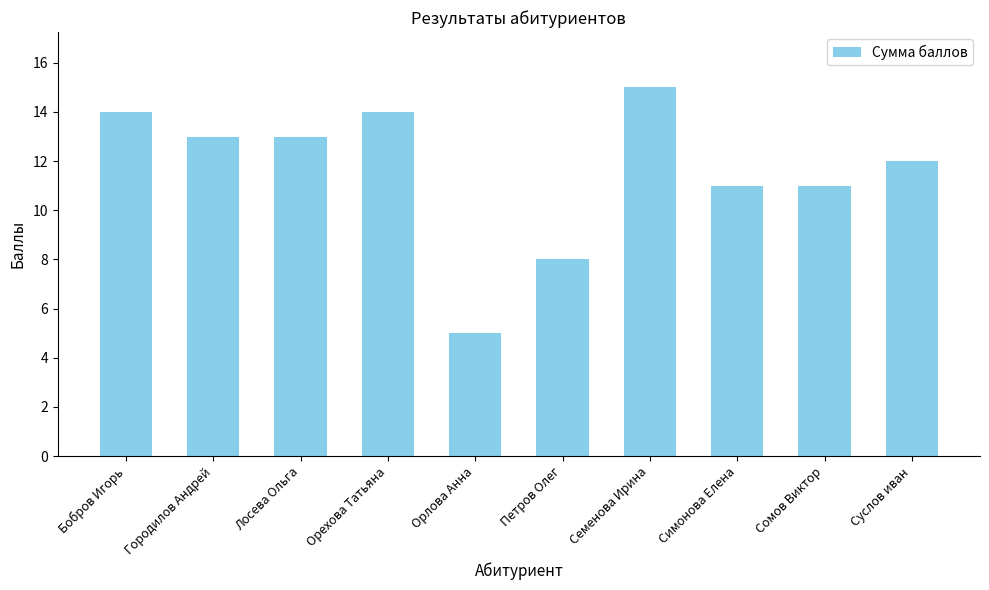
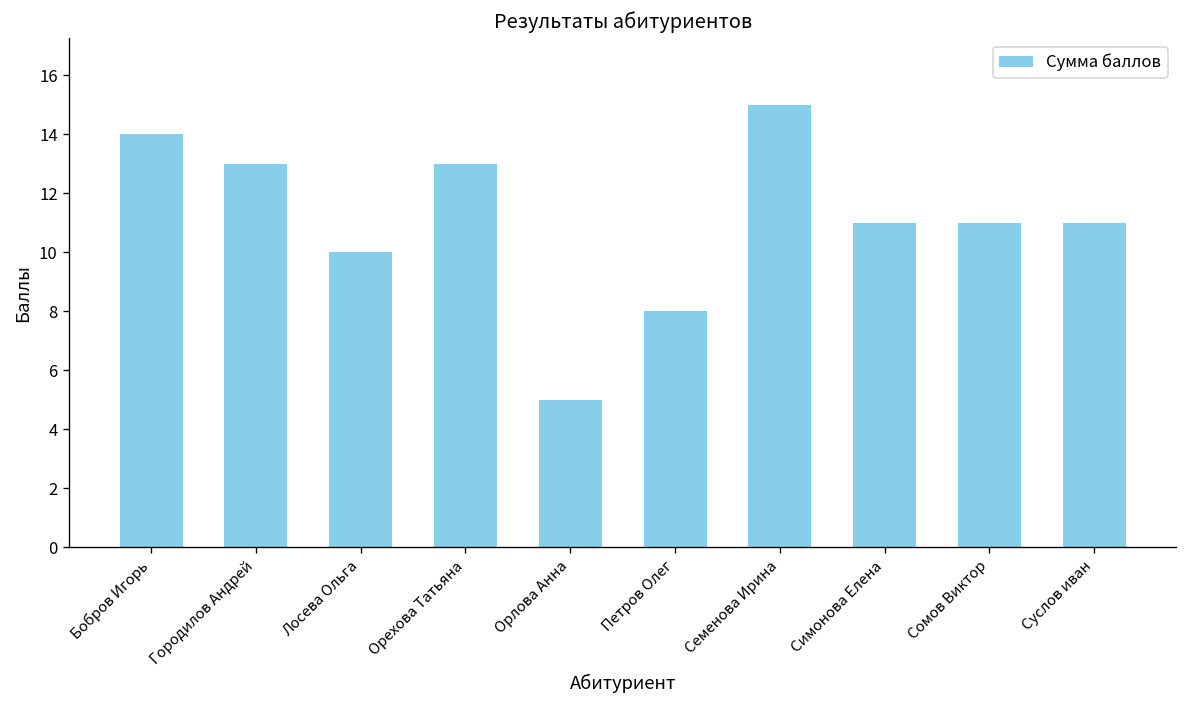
Лосева Ольга: 13 -> 10
Орехова Татьяна: 14 -> 13
Суслов иван: 12 -> 11
